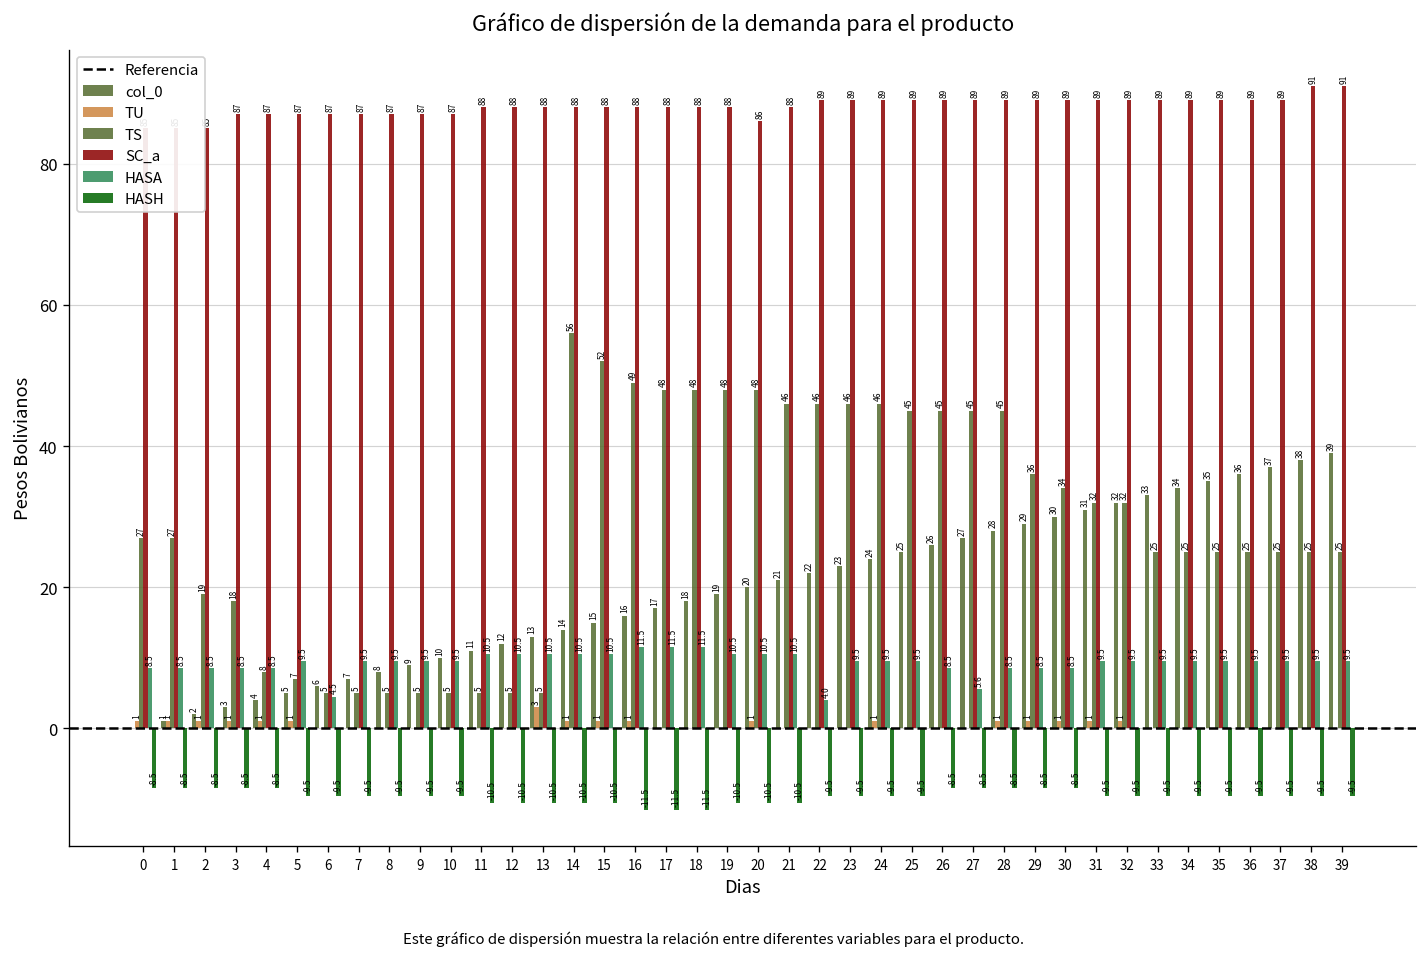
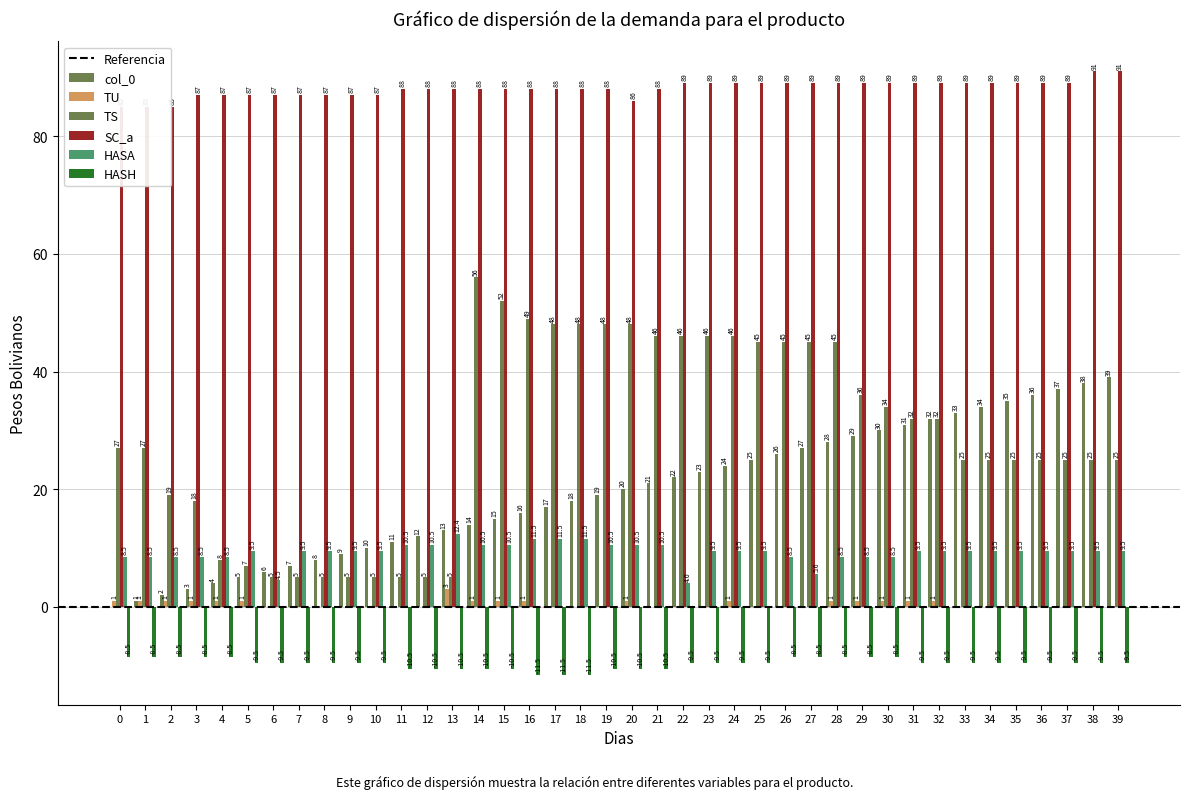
HASA, 13: 10.5 -> 12.4
